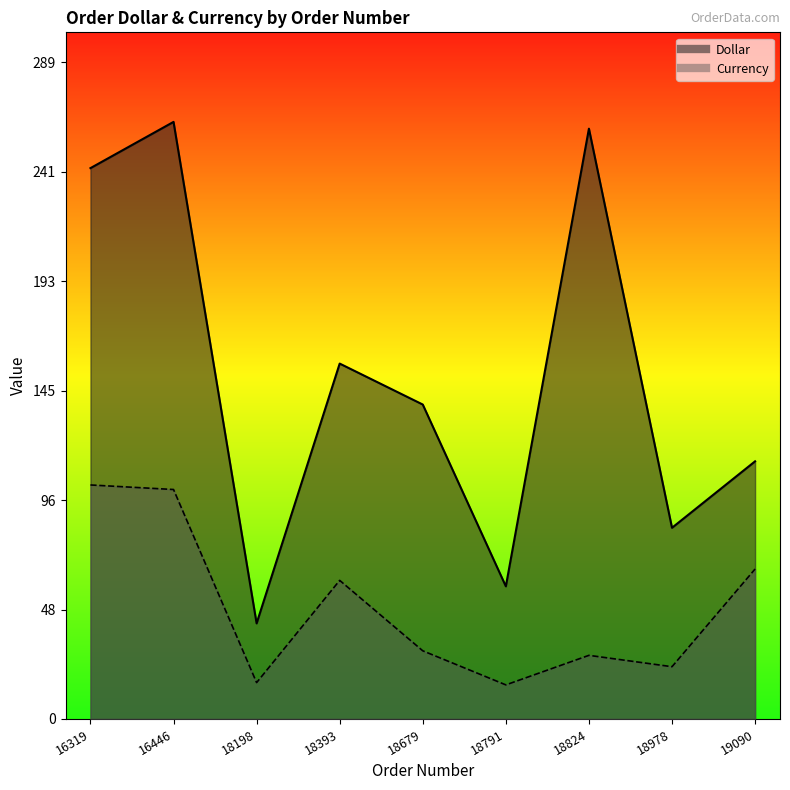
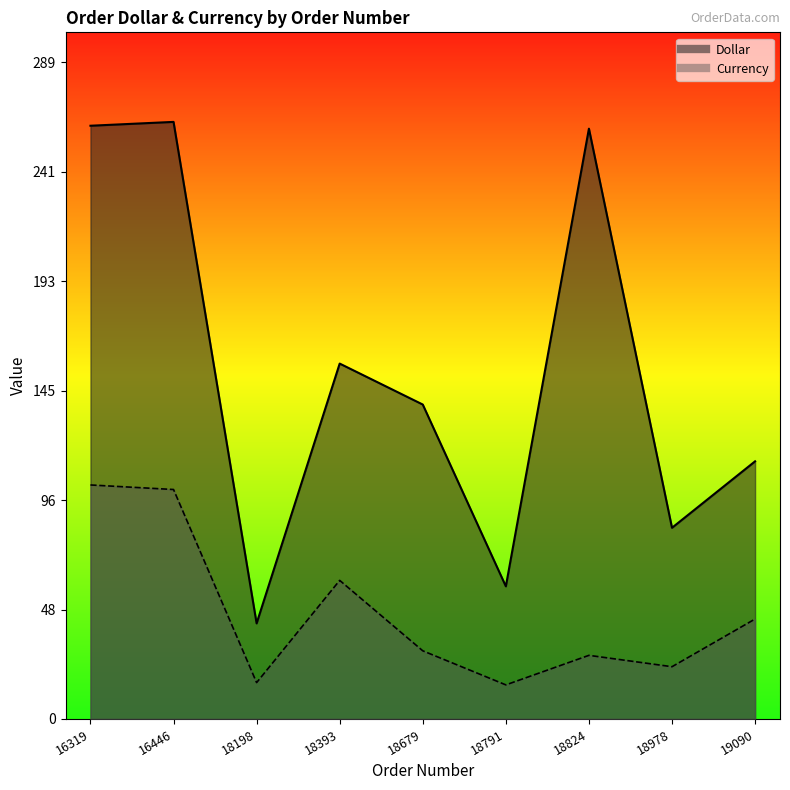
Dollar, 16319: 242 -> 261
Currency, 19090: 66 -> 44
